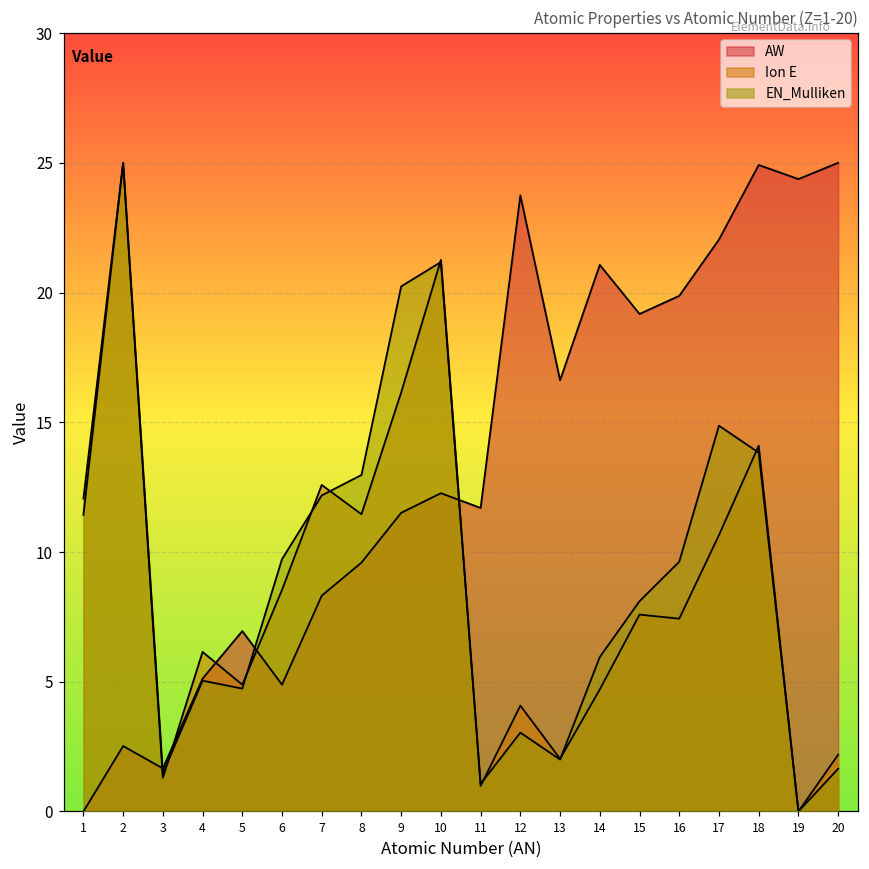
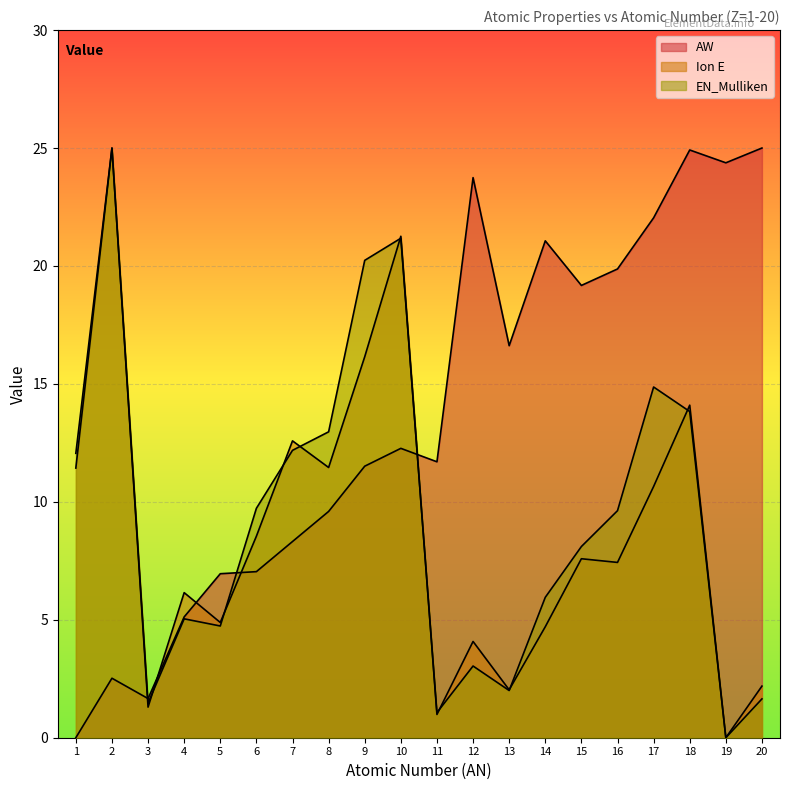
AW, 6: 4.9 -> 7.0
